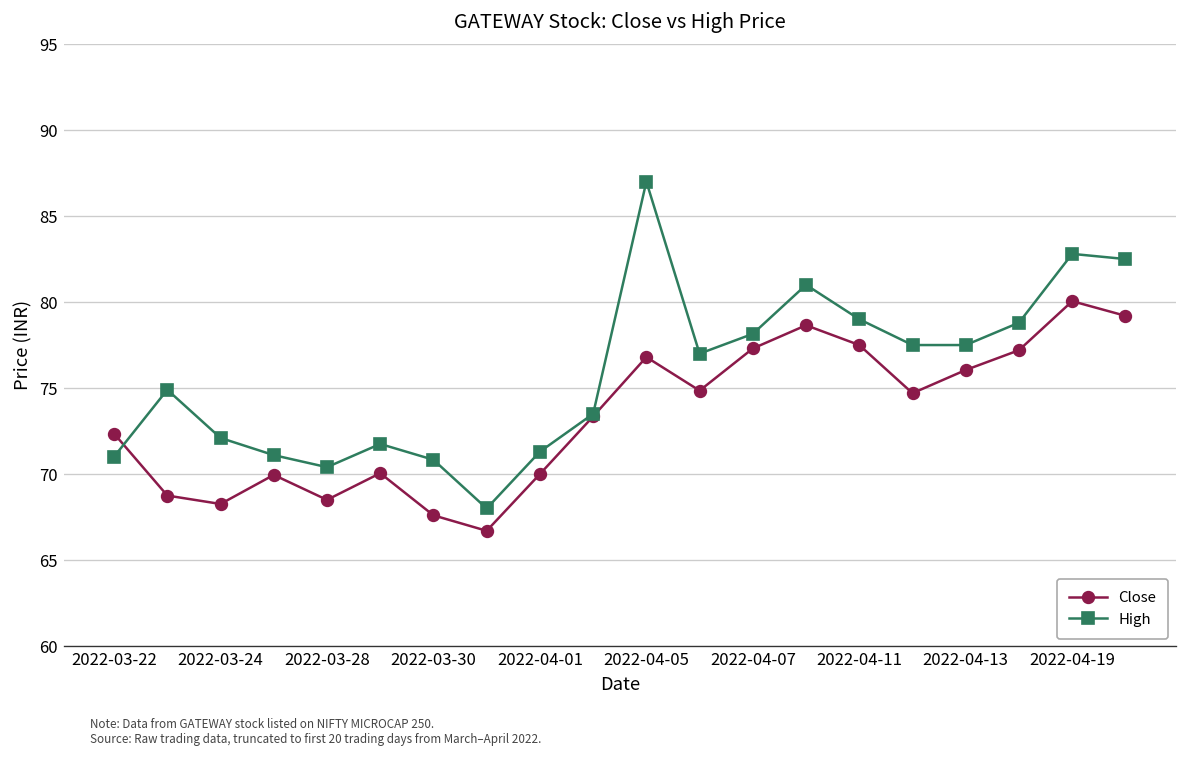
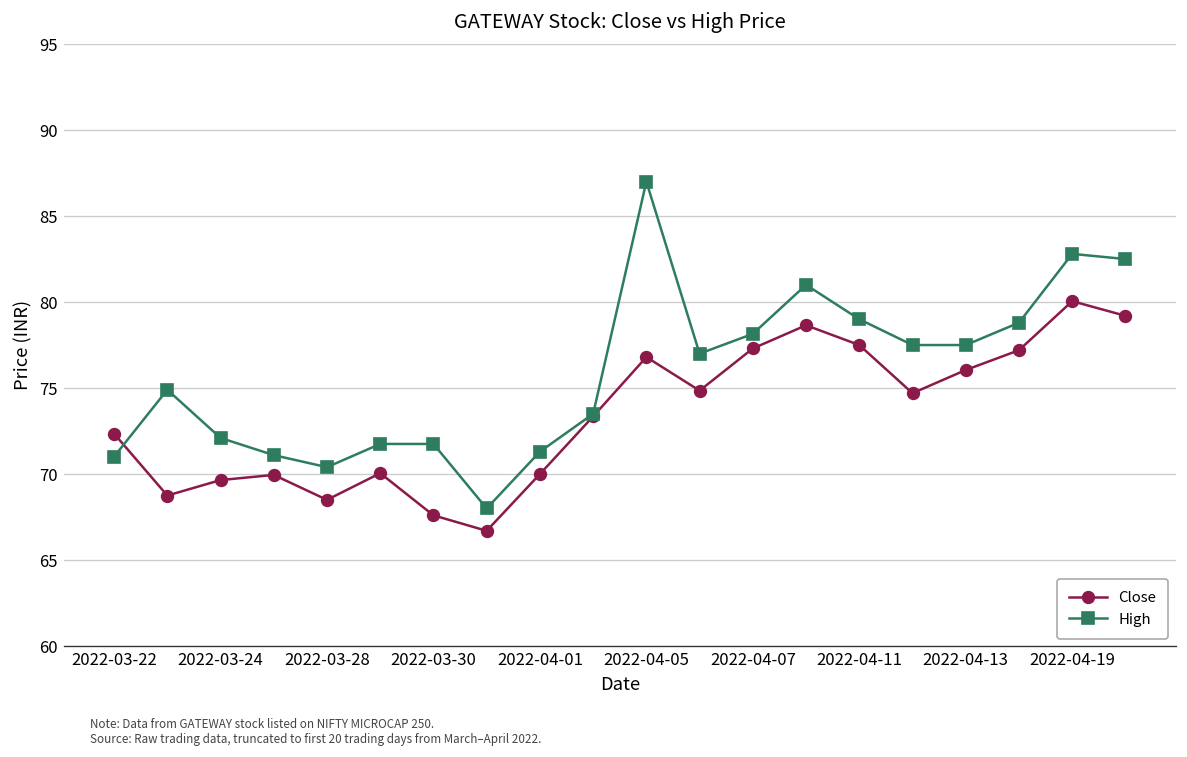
Close, 2022-03-24: 68.3 -> 69.7
High, 2022-03-30: 70.8 -> 71.8
